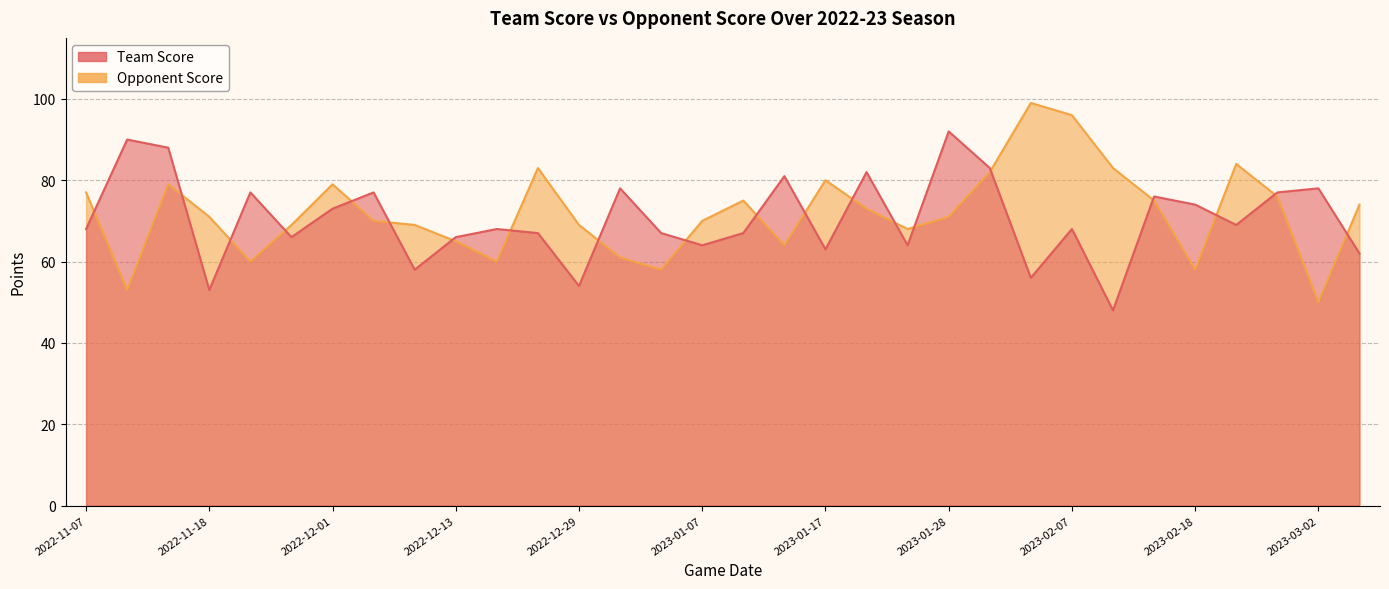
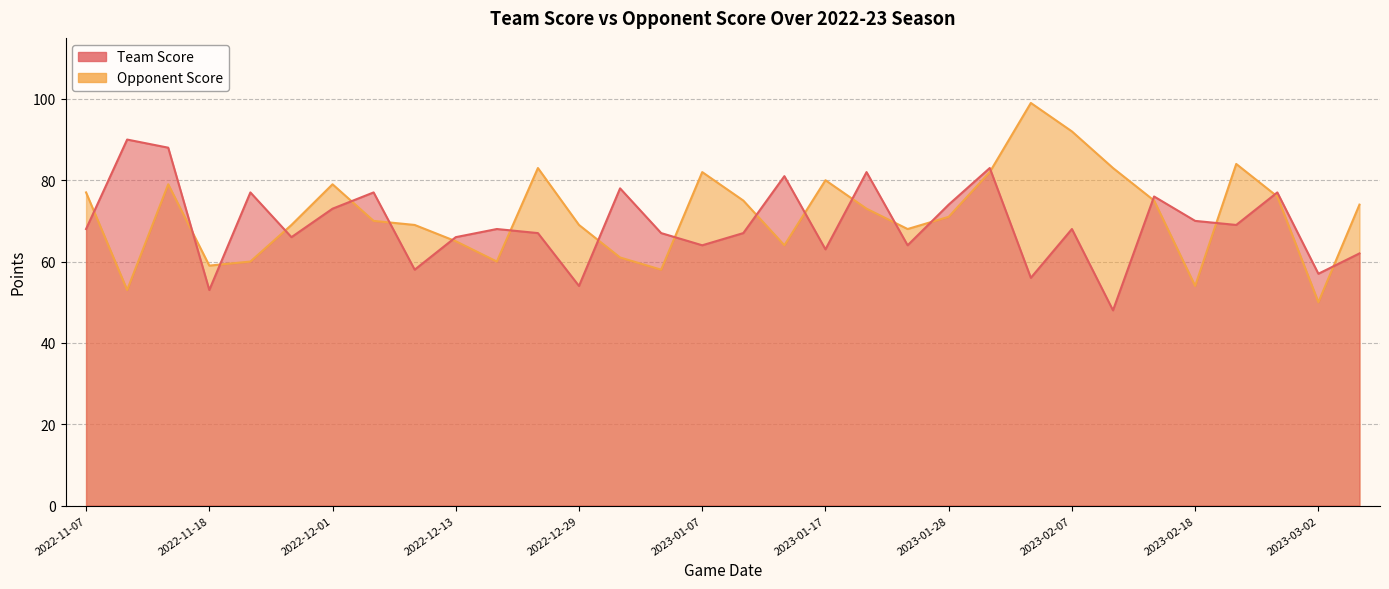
Opponent Score, 2022-11-18: 71 -> 59
Opponent Score, 2023-01-07: 70 -> 82
Team Score, 2023-01-28: 92 -> 74
Opponent Score, 2023-02-07: 96 -> 92
Opponent Score, 2023-02-18: 58 -> 54
Team Score, 2023-02-18: 74 -> 70
Team Score, 2023-03-02: 78 -> 57
